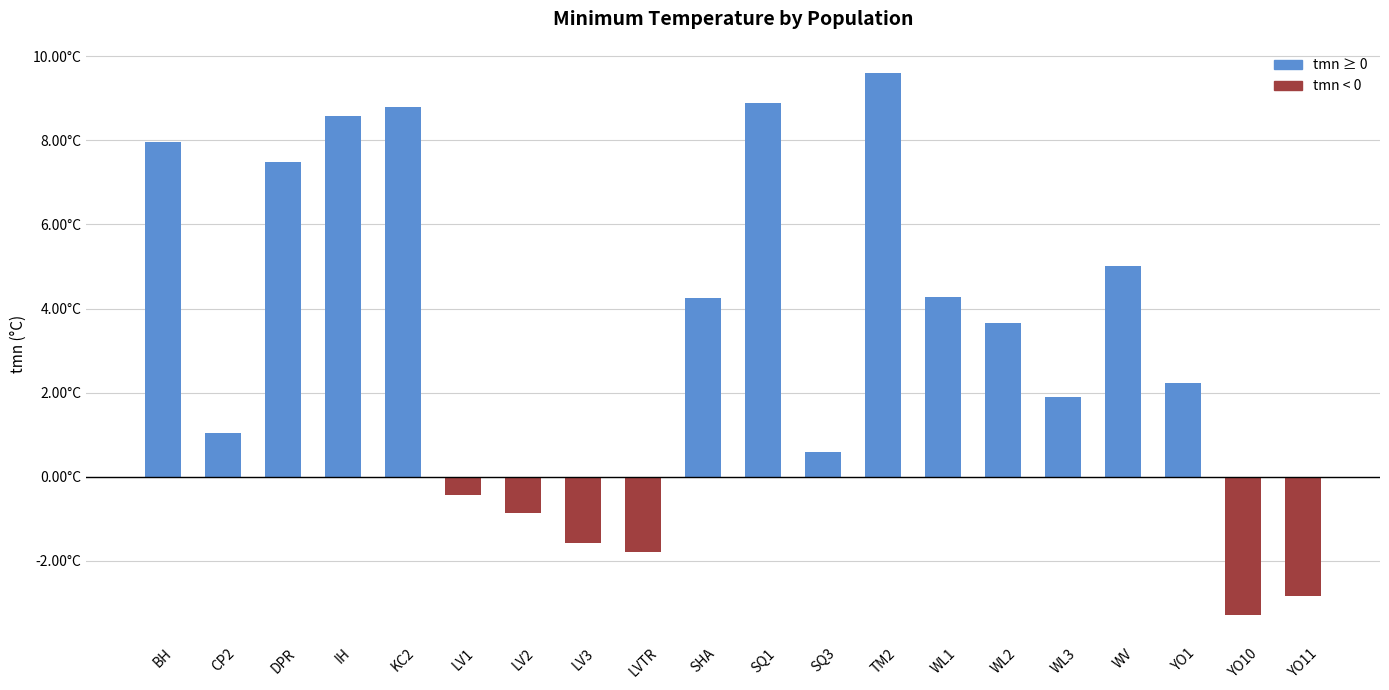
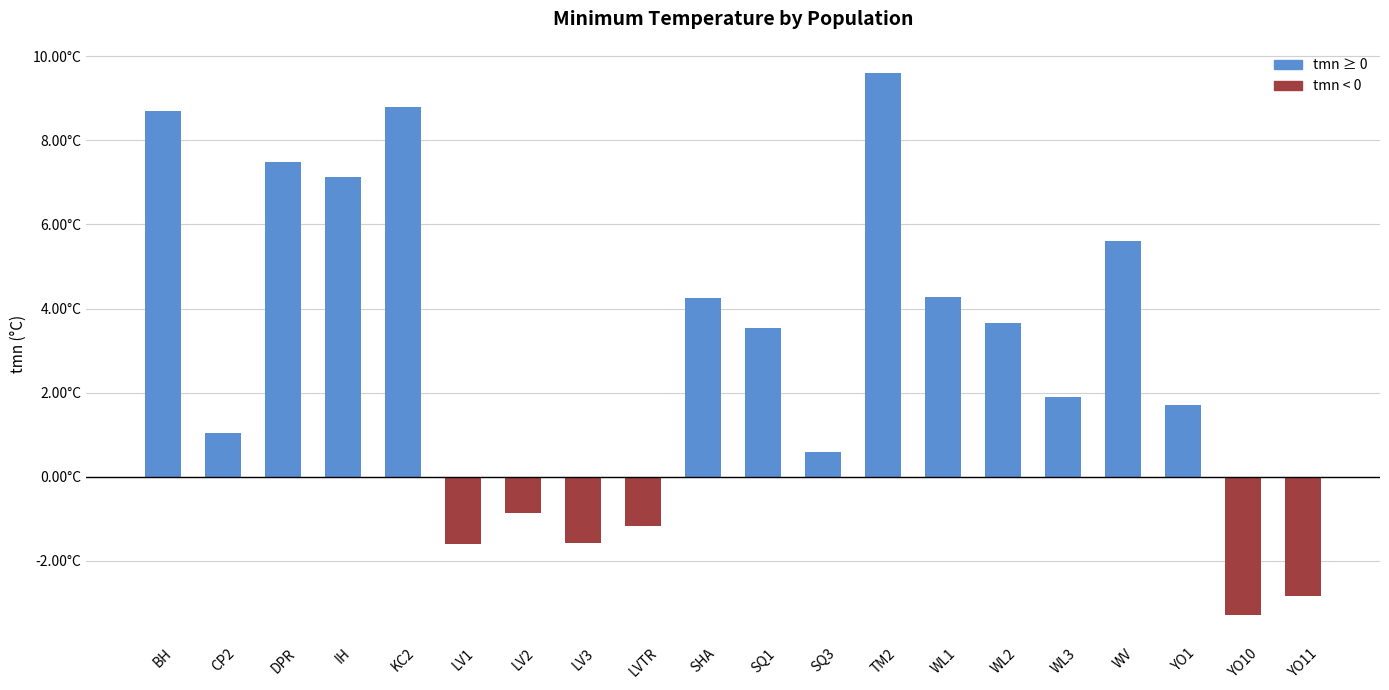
BH: 8.0°C -> 8.7°C
IH: 8.6°C -> 7.1°C
LV1: -0.4°C -> -1.6°C
LVTR: -1.8°C -> -1.2°C
SQ1: 8.9°C -> 3.5°C
WV: 5.0°C -> 5.6°C
YO1: 2.2°C -> 1.7°C
